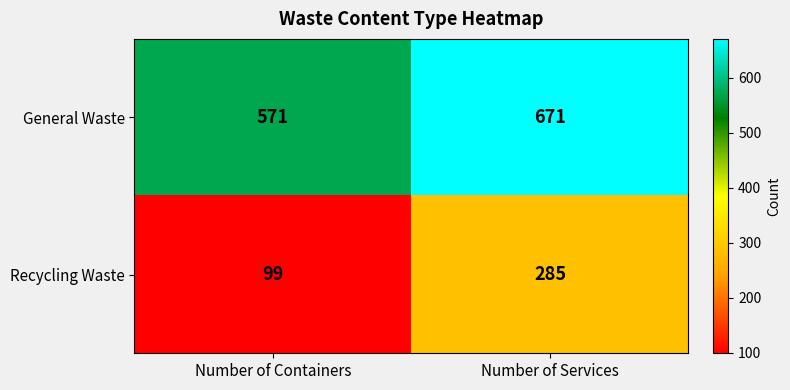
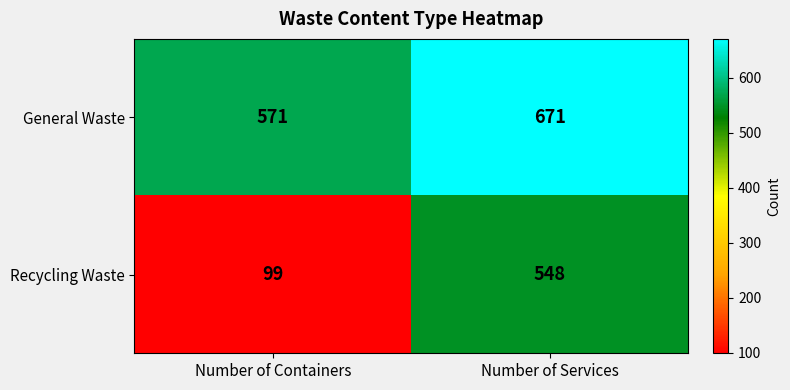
Recycling Waste, Number of Services: 285 -> 548
